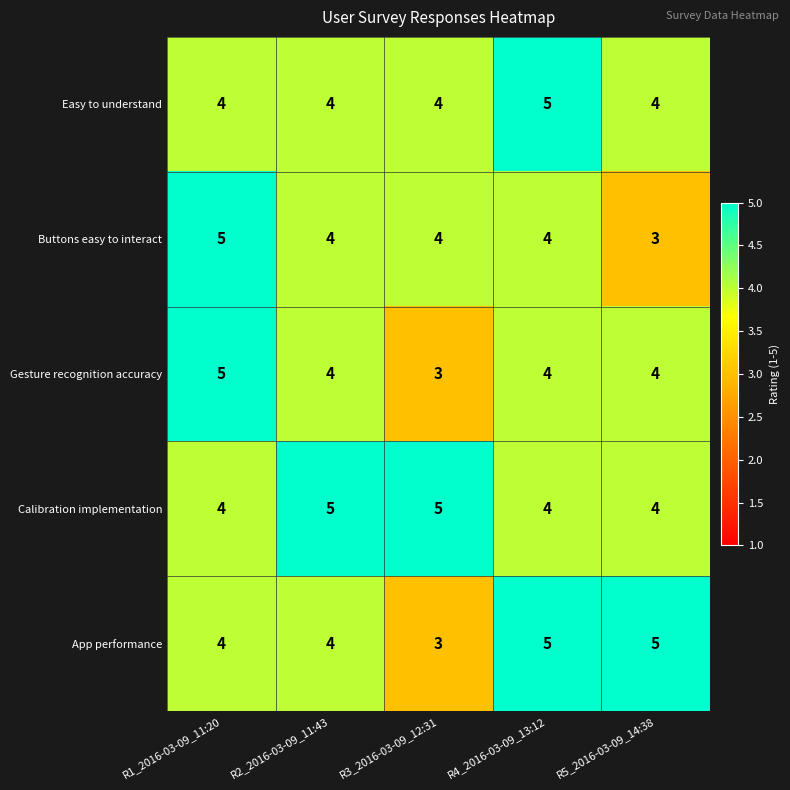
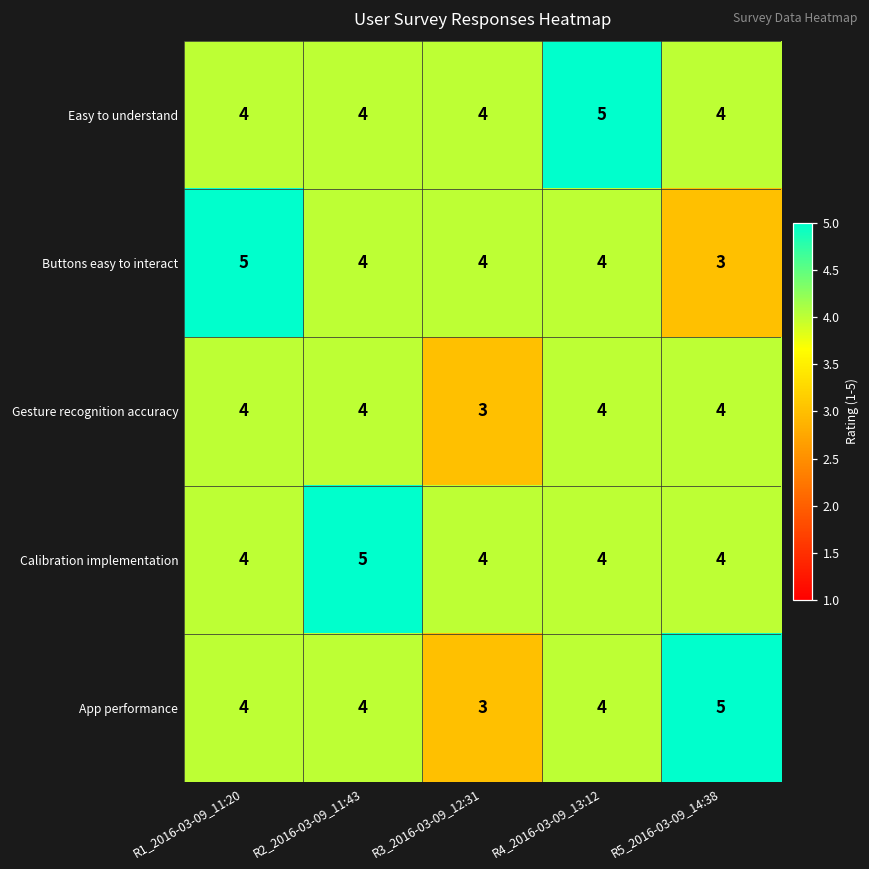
Gesture recognition accuracy, R1_2016-03-09_11:20: 5 -> 4
Calibration implementation, R3_2016-03-09_12:31: 5 -> 4
App performance, R4_2016-03-09_13:12: 5 -> 4
